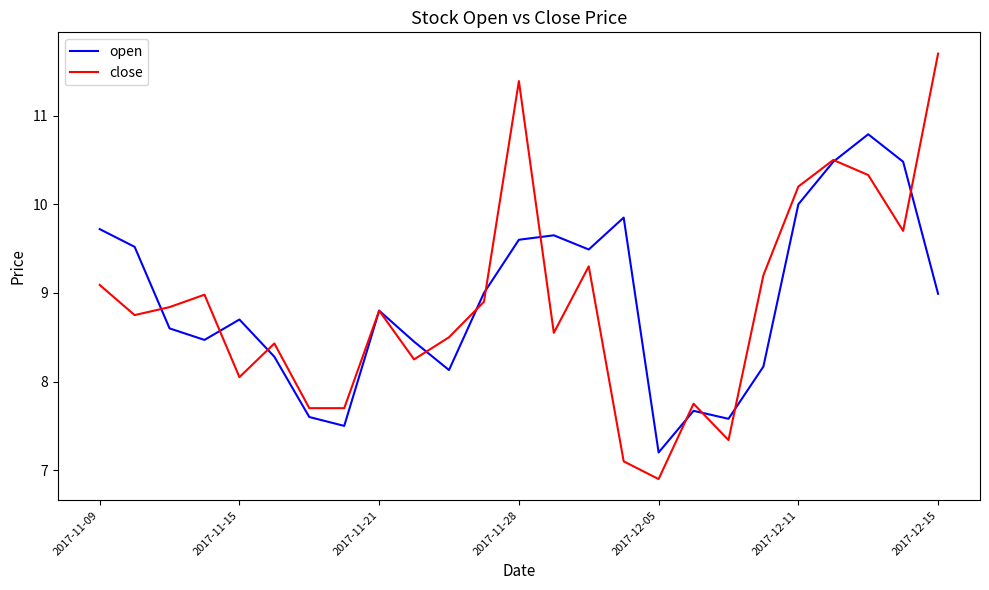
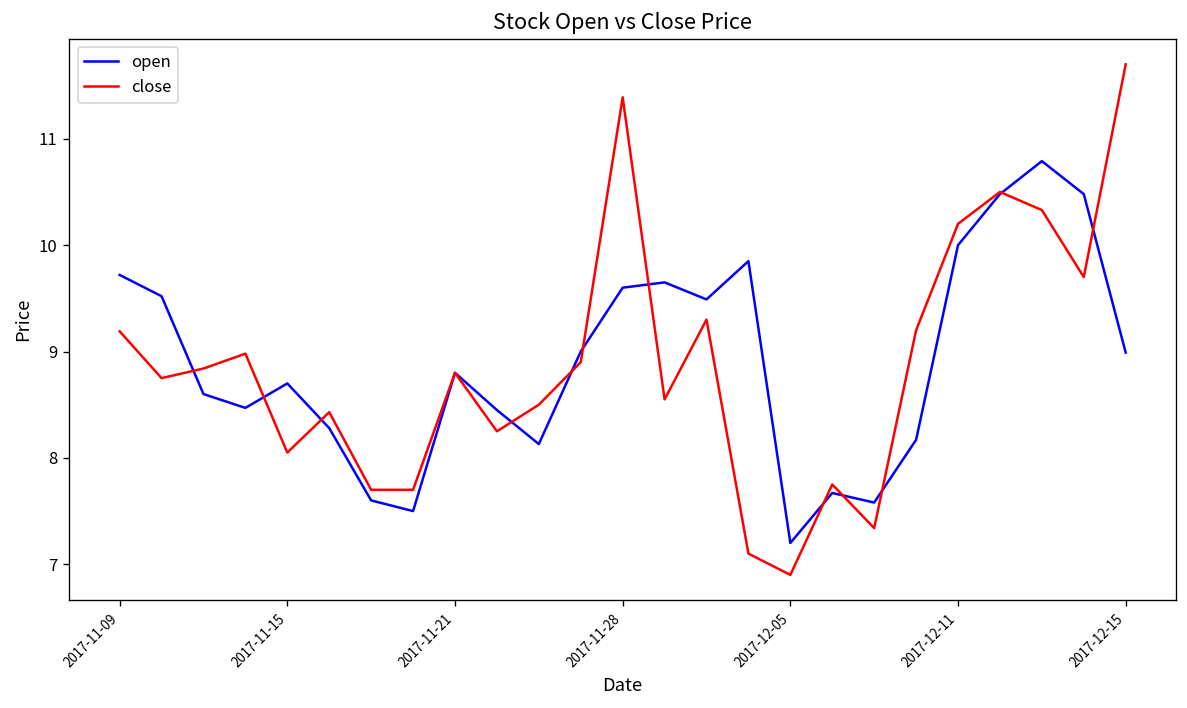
close, 2017-11-09: 9.1 -> 9.2
